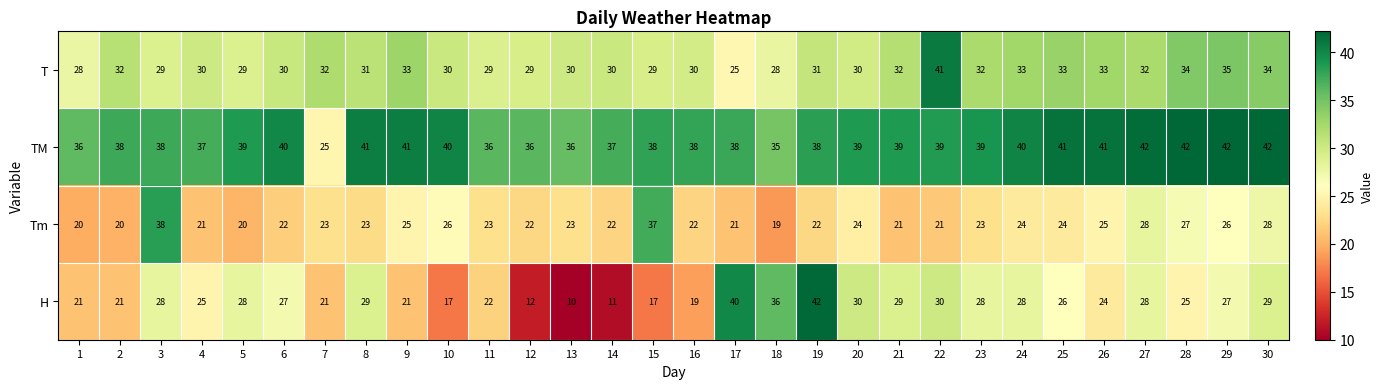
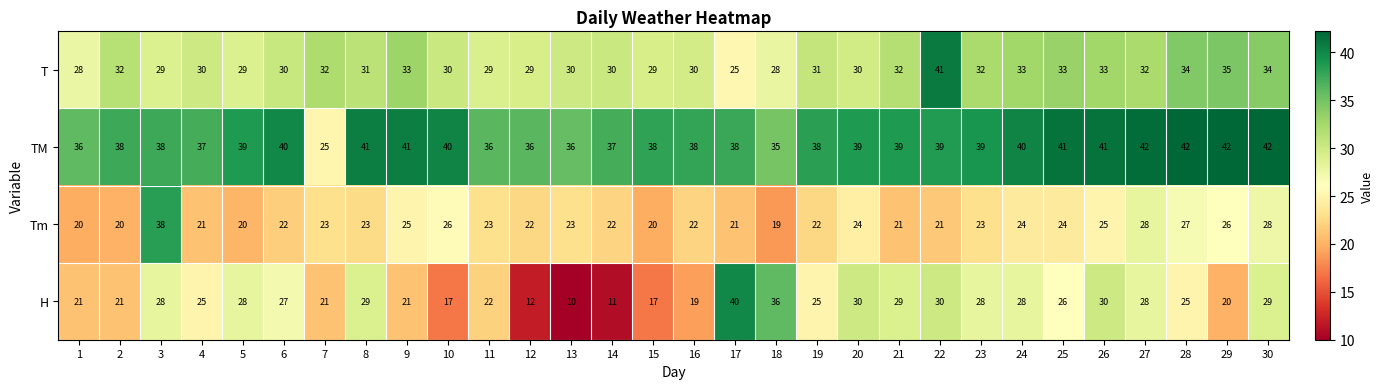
Tm, 15: 37 -> 20
H, 19: 42 -> 25
H, 26: 24 -> 30
H, 29: 27 -> 20
